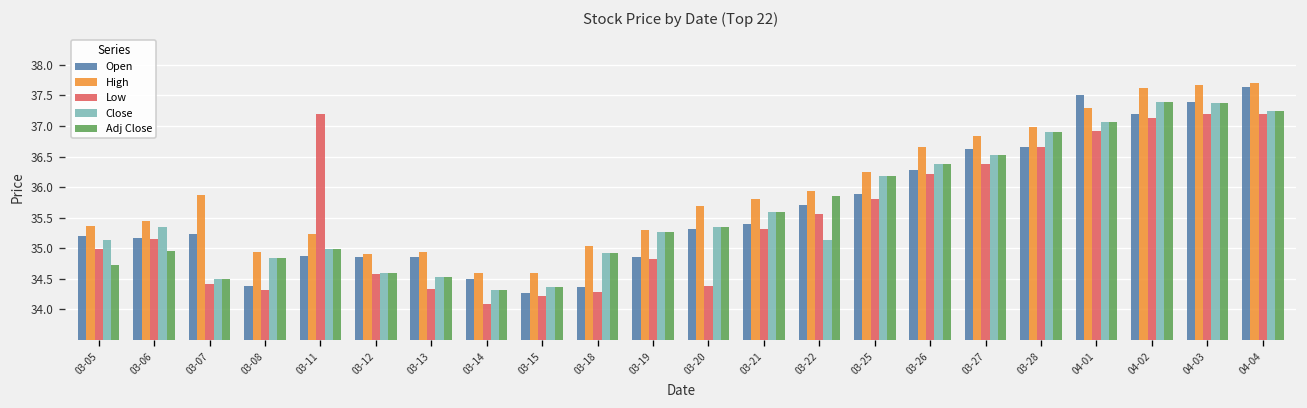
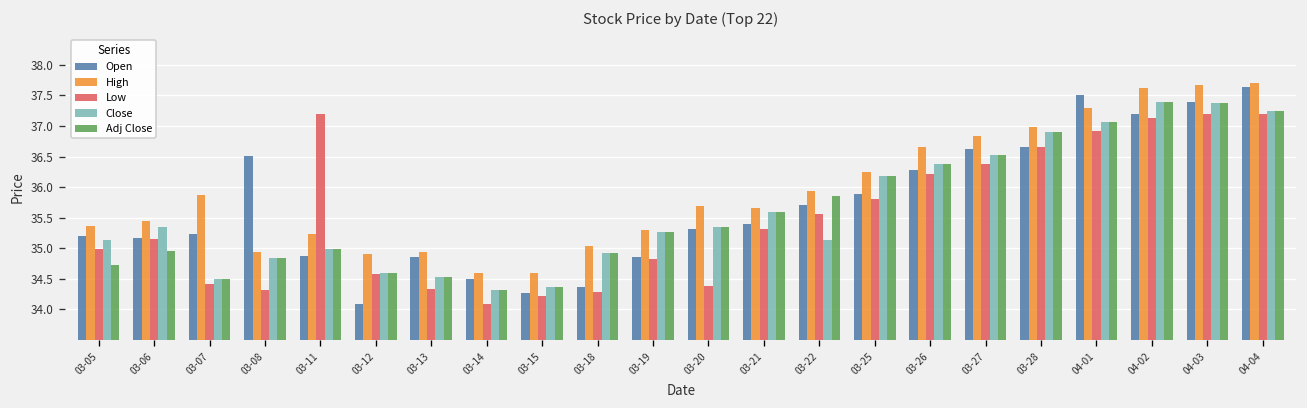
Open, 03-08: 34.4 -> 36.5
Open, 03-12: 34.9 -> 34.1
High, 03-21: 35.8 -> 35.7
